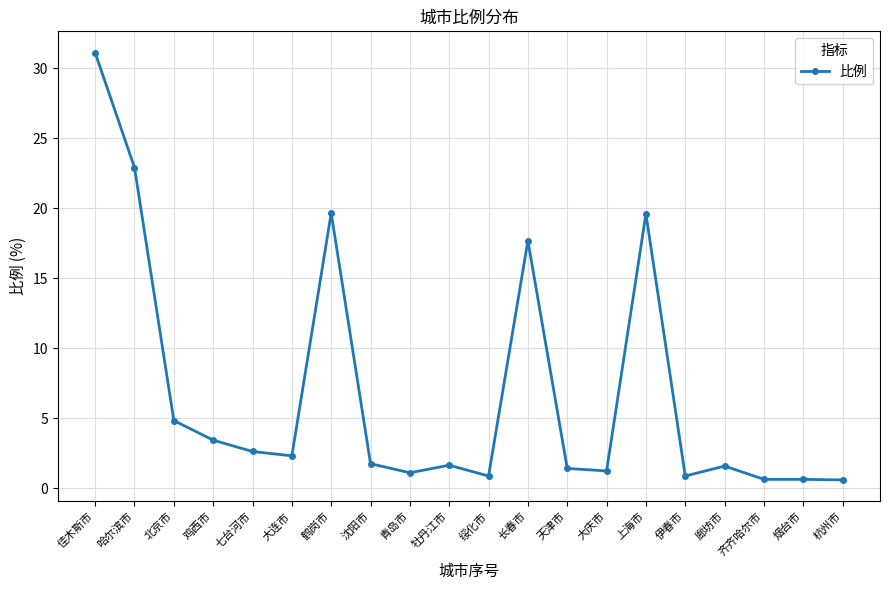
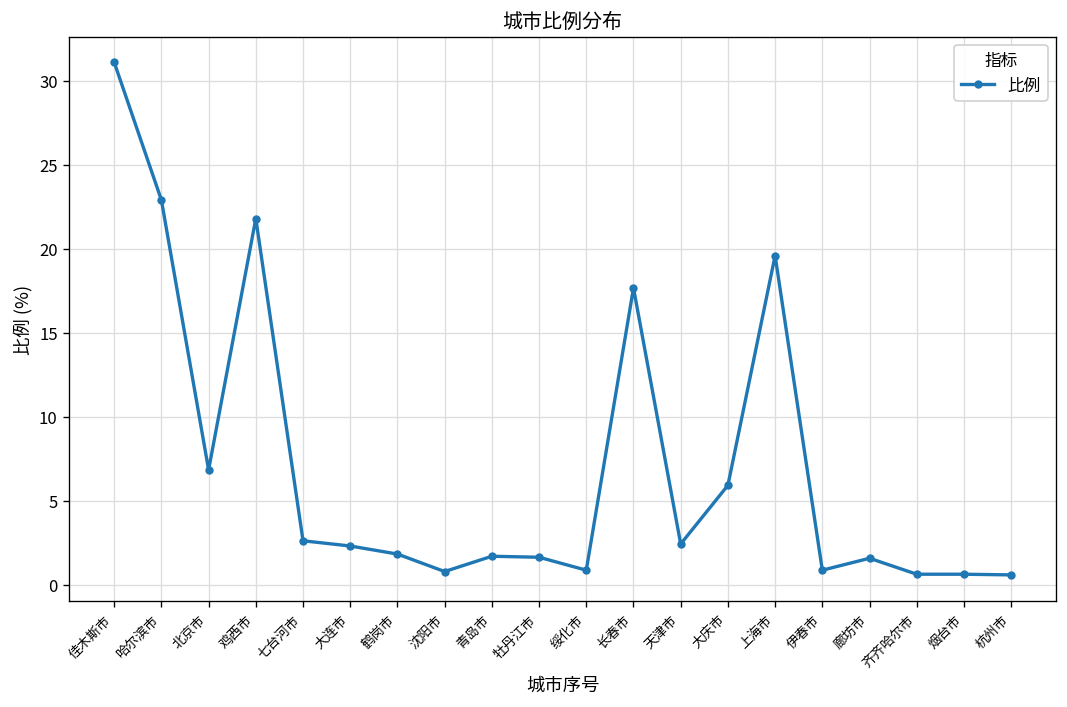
北京市: 4.8 -> 6.8
鸡西市: 3.4 -> 21.8
鹤岗市: 19.7 -> 1.8
沈阳市: 1.8 -> 0.8
青岛市: 1.1 -> 1.7
天津市: 1.4 -> 2.4
大庆市: 1.2 -> 5.9
